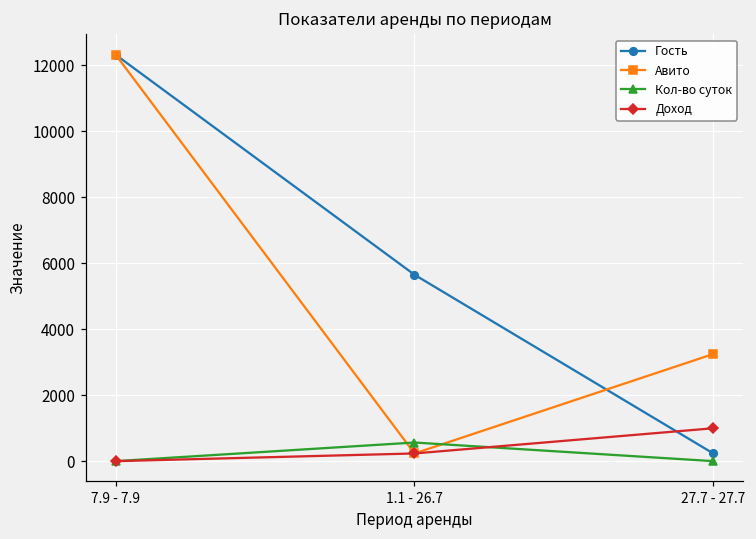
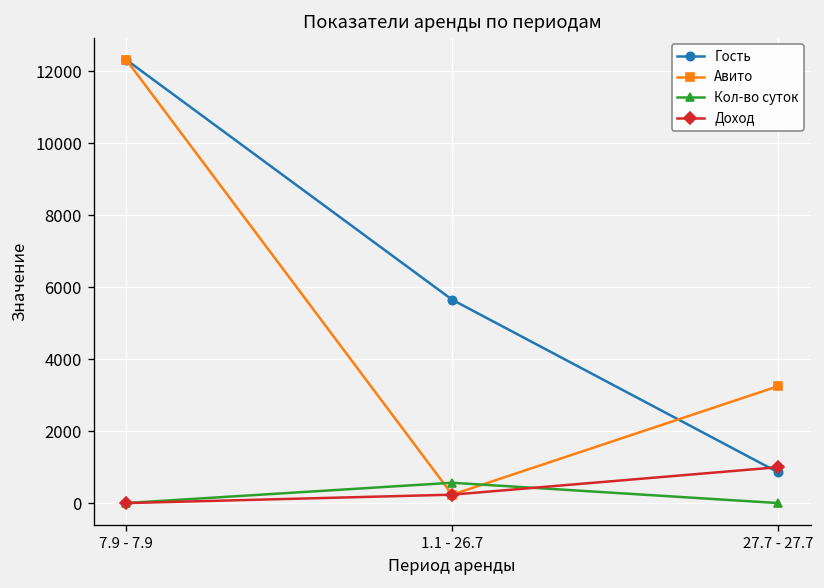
Гость, 27.7 - 27.7: 200 -> 900
